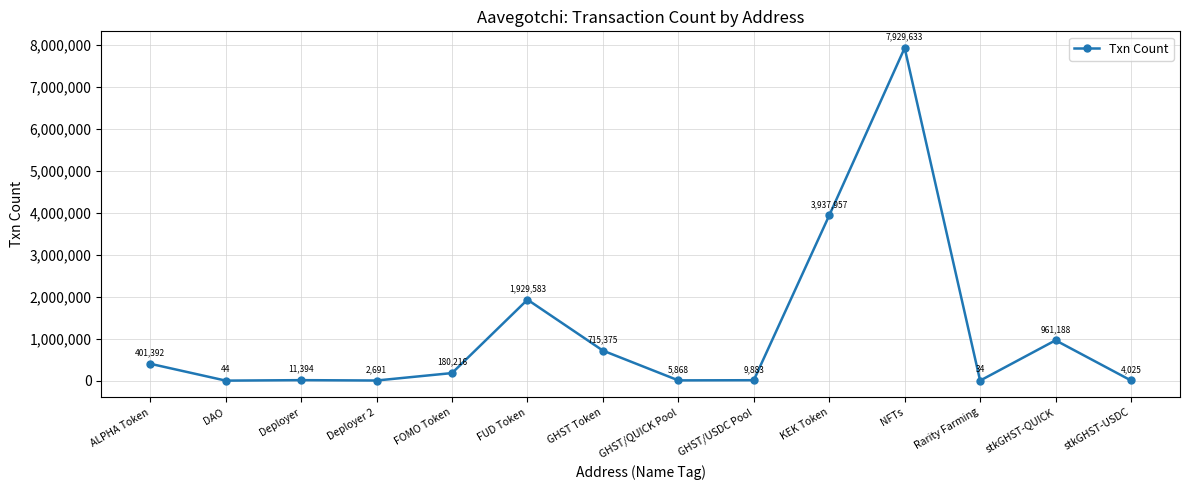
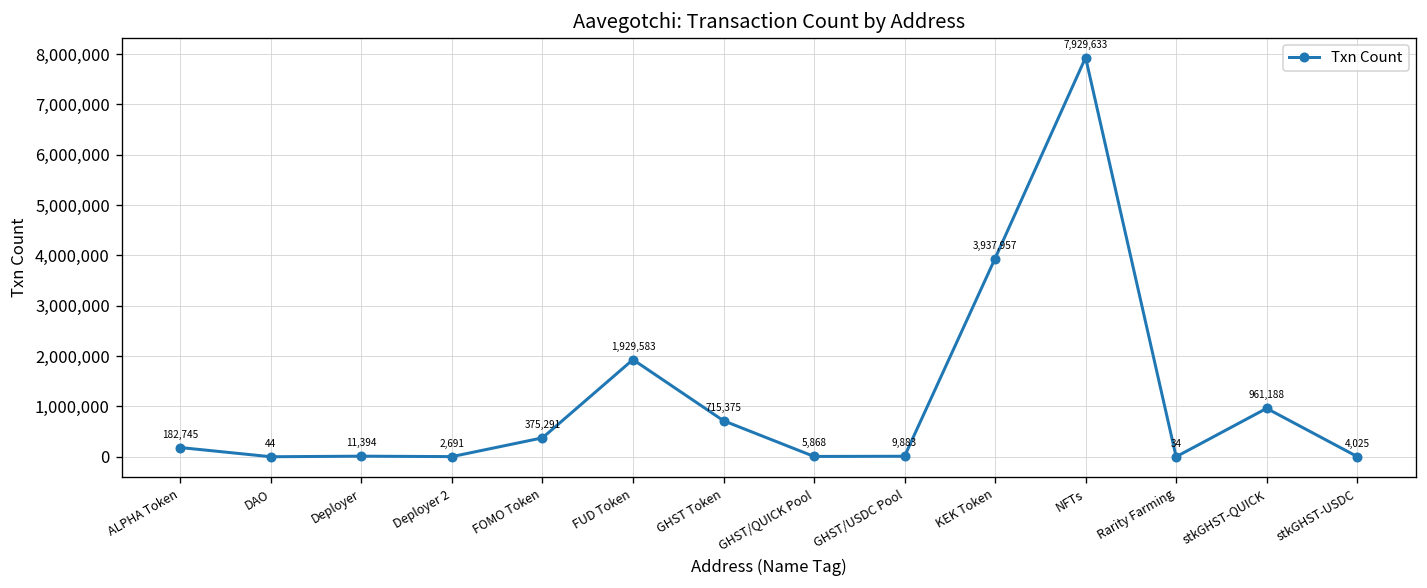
ALPHA Token: 401,392 -> 182,745
FOMO Token: 180,216 -> 375,291
